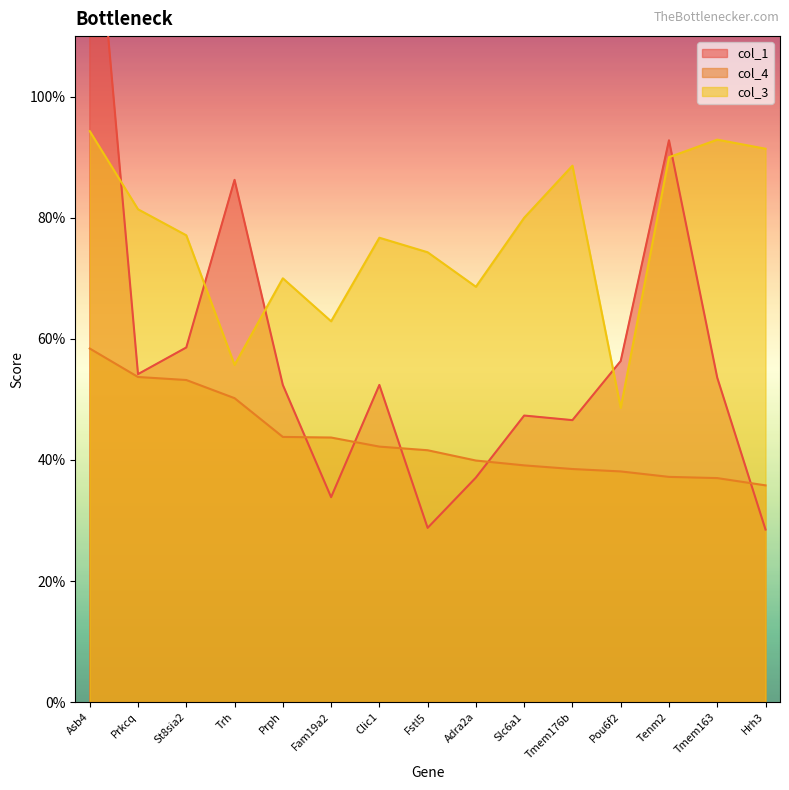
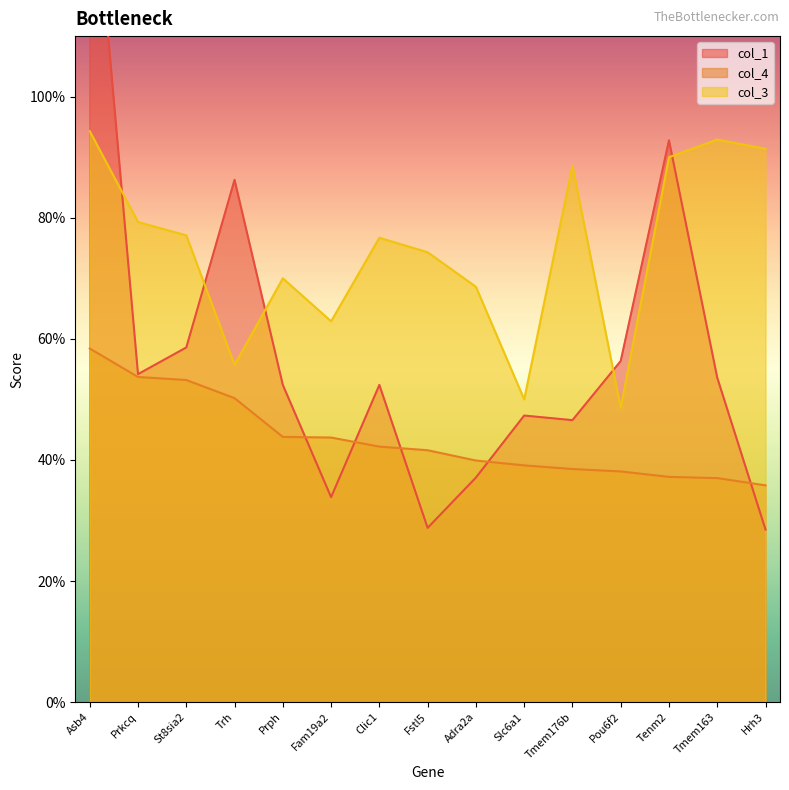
col_3, Prkcq: 81% -> 79%
col_3, Slc6a1: 80% -> 50%
